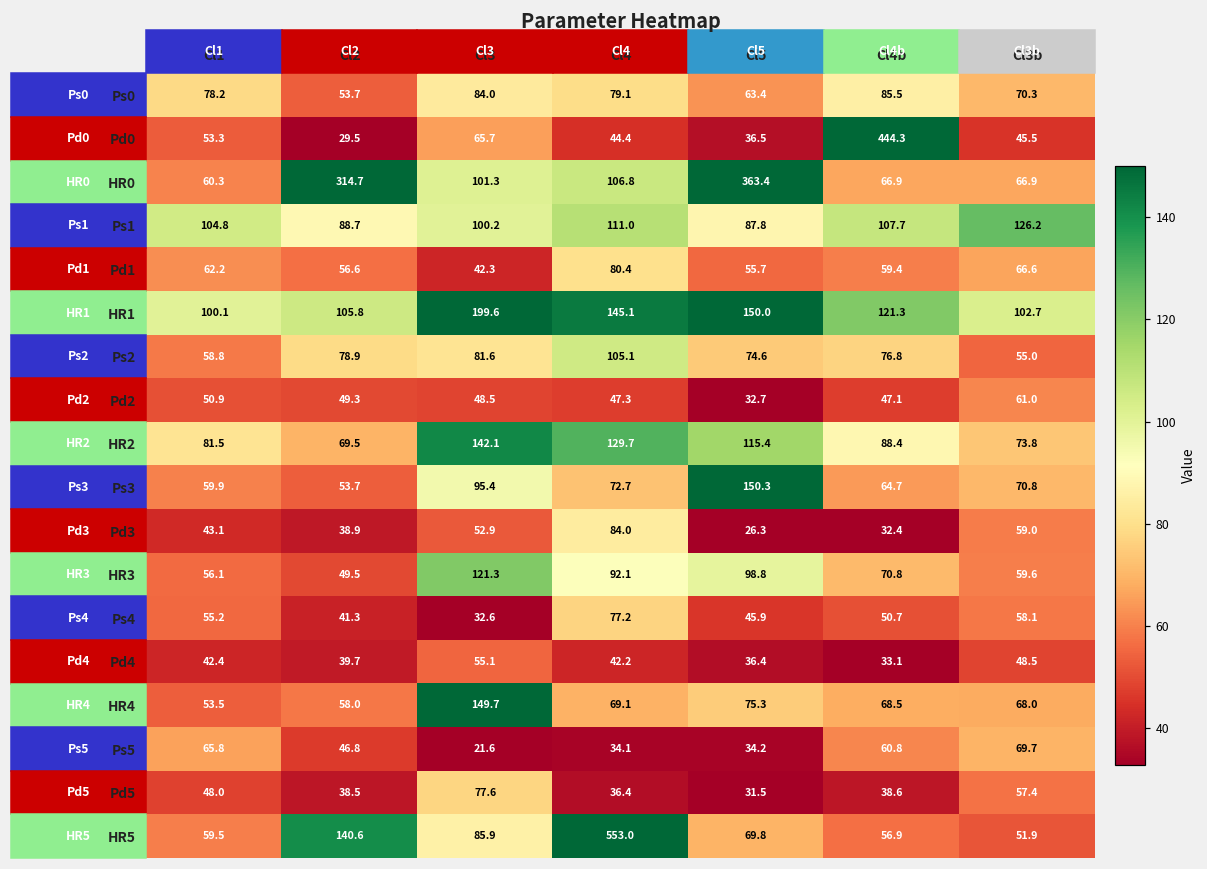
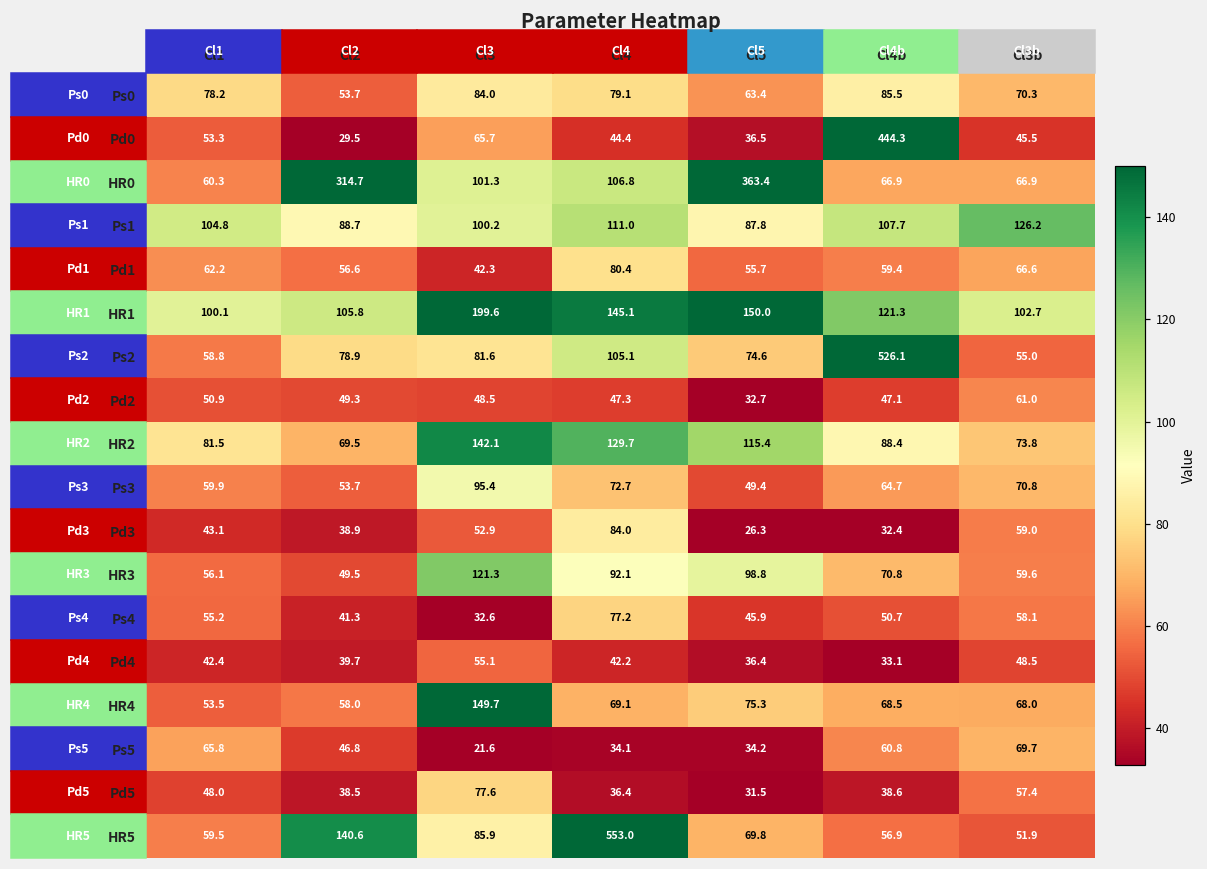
Ps2, Cl4b: 76.8 -> 526.1
Ps3, Cl5: 150.3 -> 49.4
